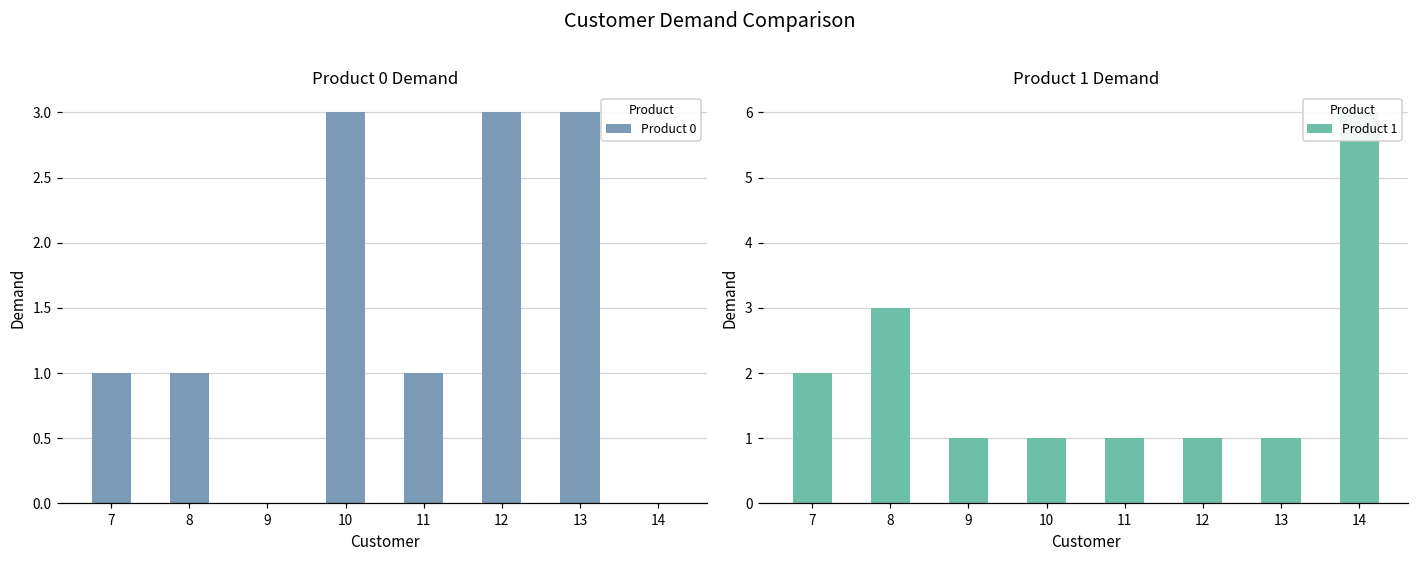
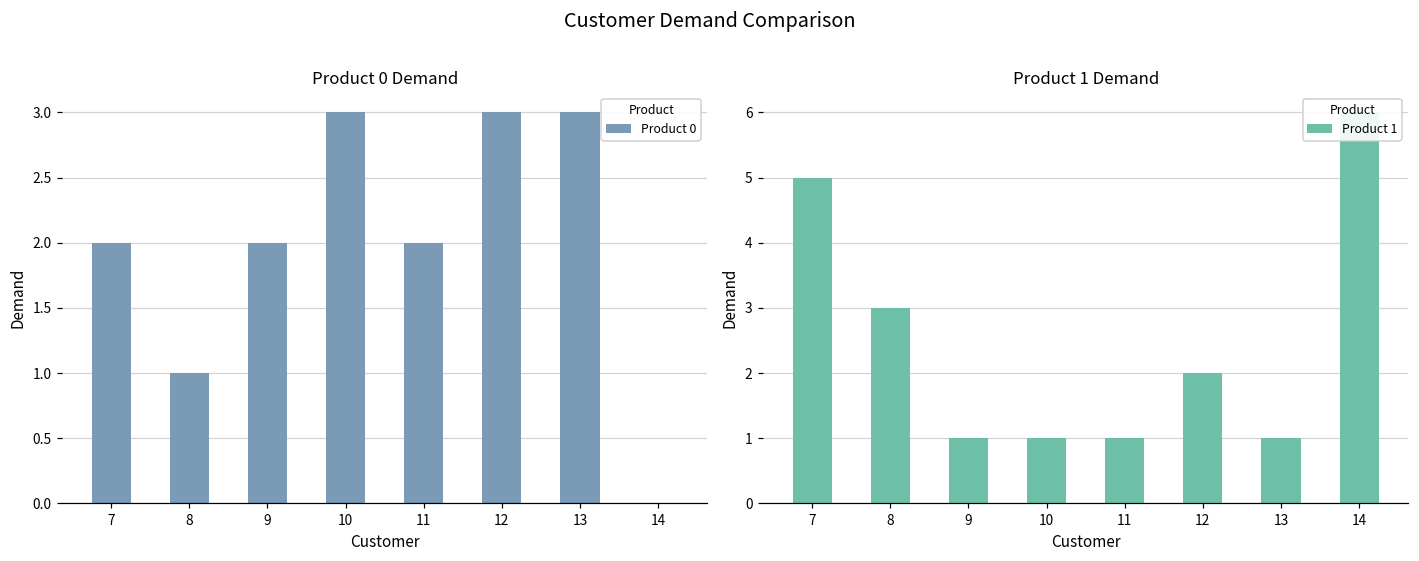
Product 0 Demand, 7: 1 -> 2
Product 0 Demand, 9: 0 -> 2
Product 0 Demand, 11: 1 -> 2
Product 1 Demand, 7: 2 -> 5
Product 1 Demand, 12: 1 -> 2
